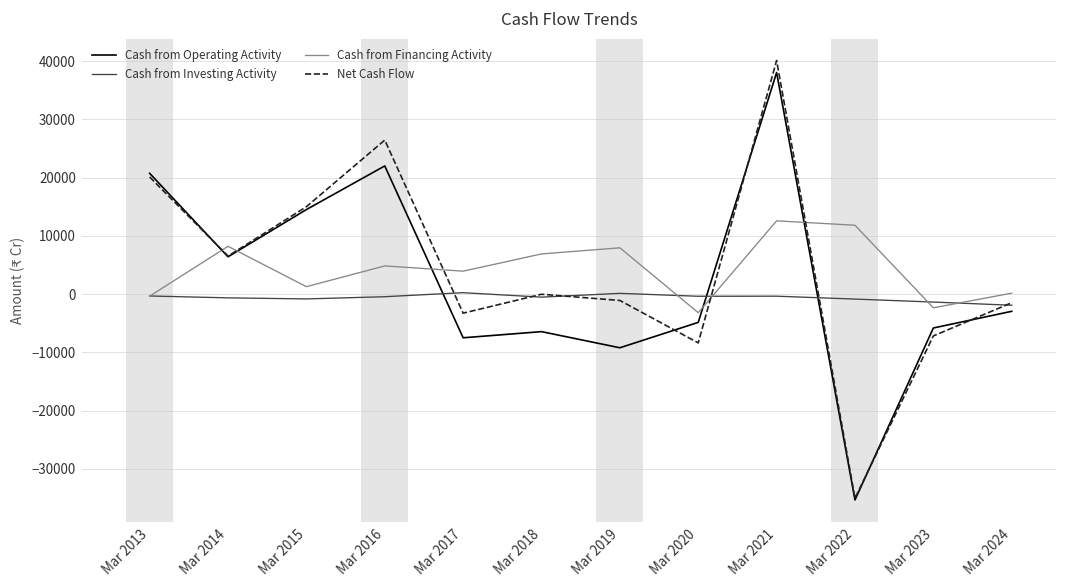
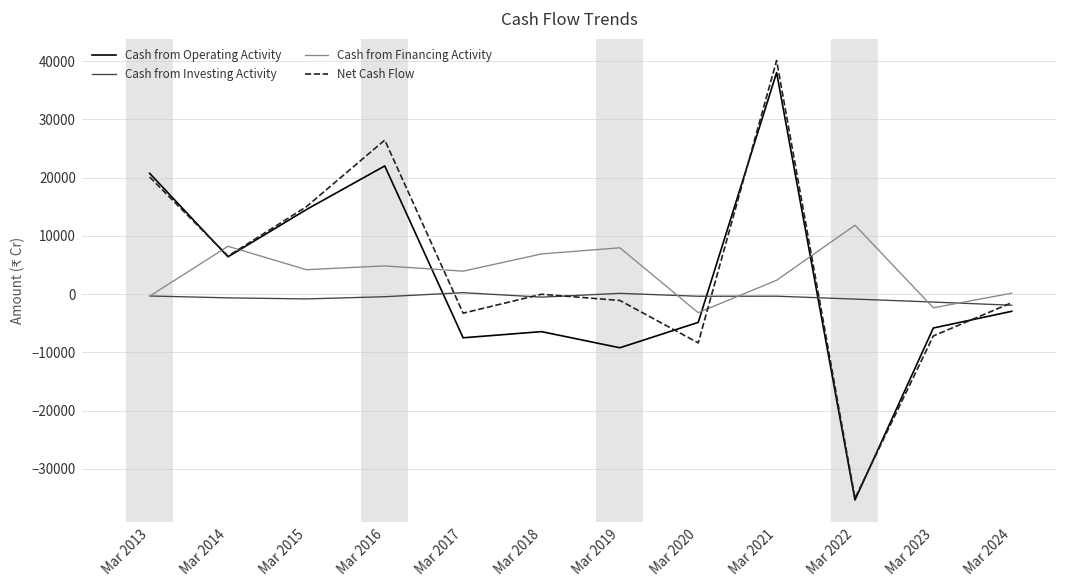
Cash from Financing Activity, Mar 2015: 1000 -> 4000
Cash from Financing Activity, Mar 2021: 13000 -> 2000
